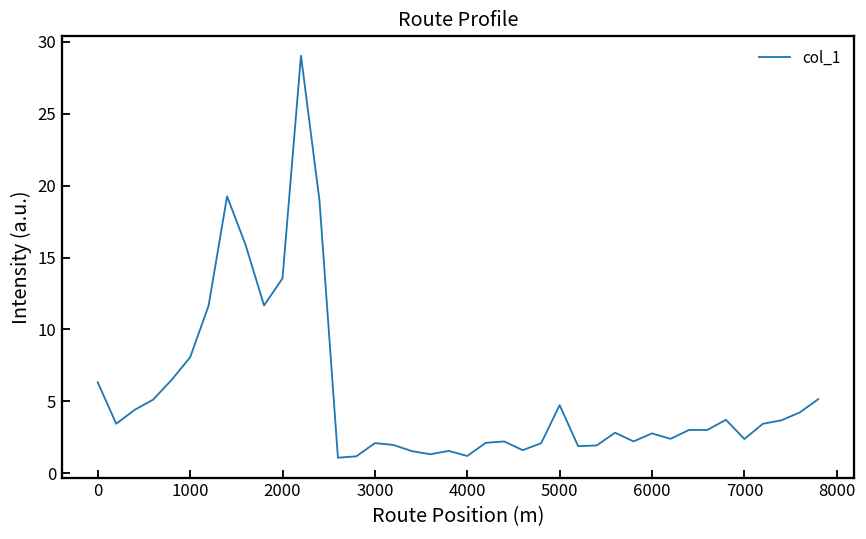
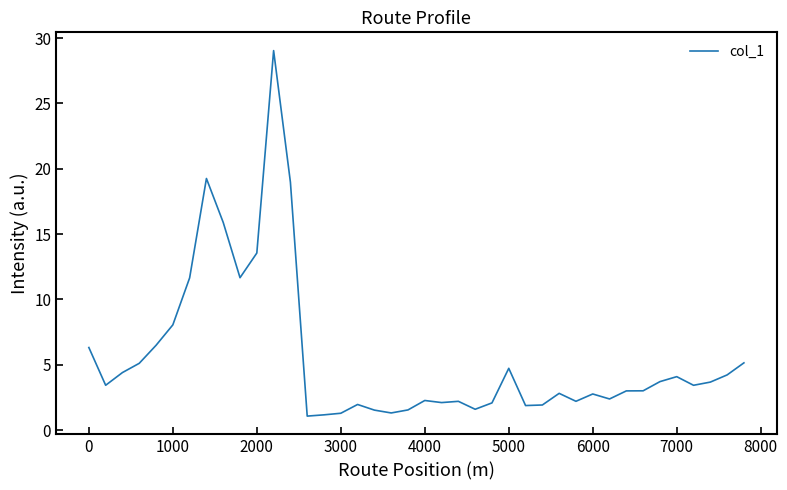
3000: 2.1 -> 1.3
4000: 1.2 -> 2.3
7000: 2.4 -> 4.1
